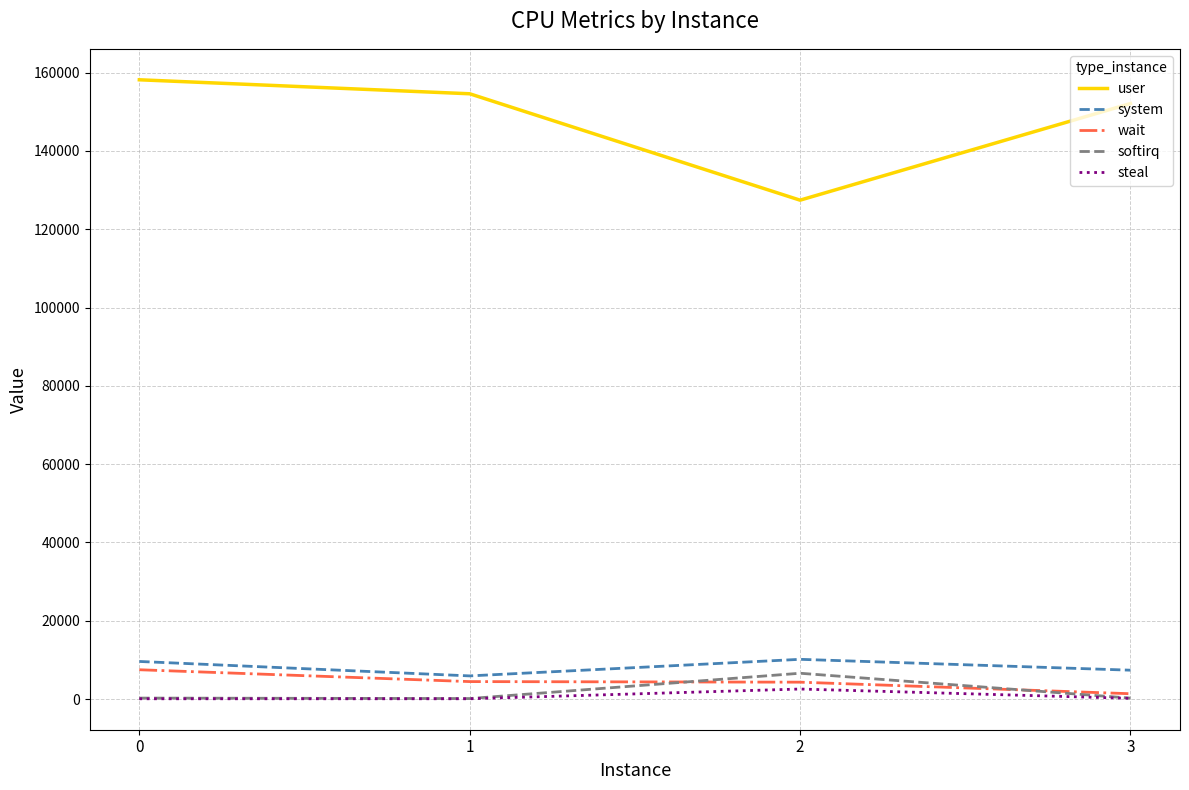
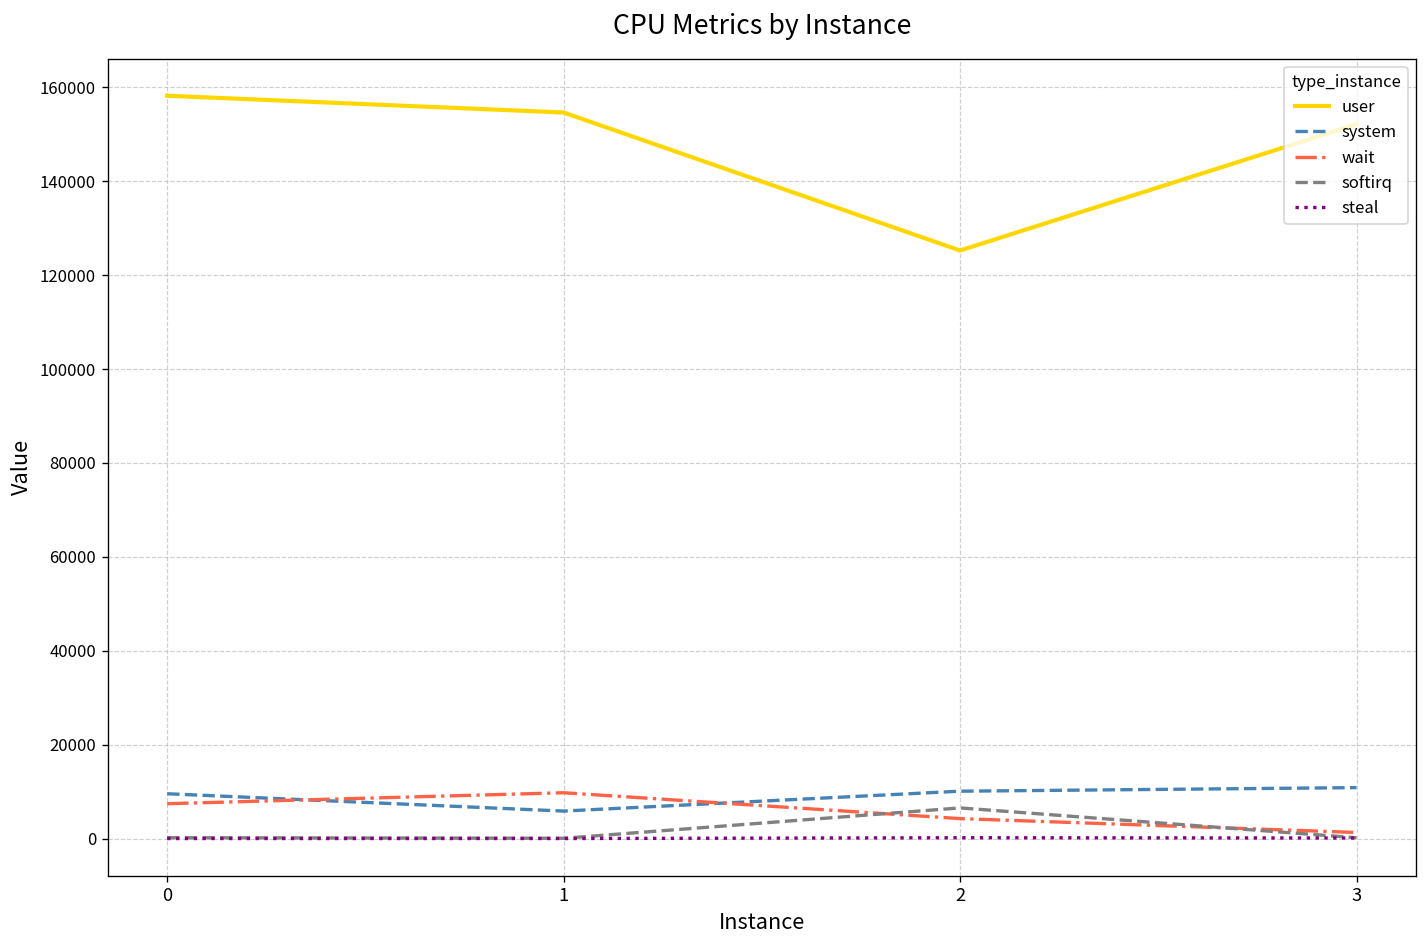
wait, 1: 4000 -> 10000
user, 2: 127000 -> 125000
steal, 2: 3000 -> 0
system, 3: 7000 -> 11000
